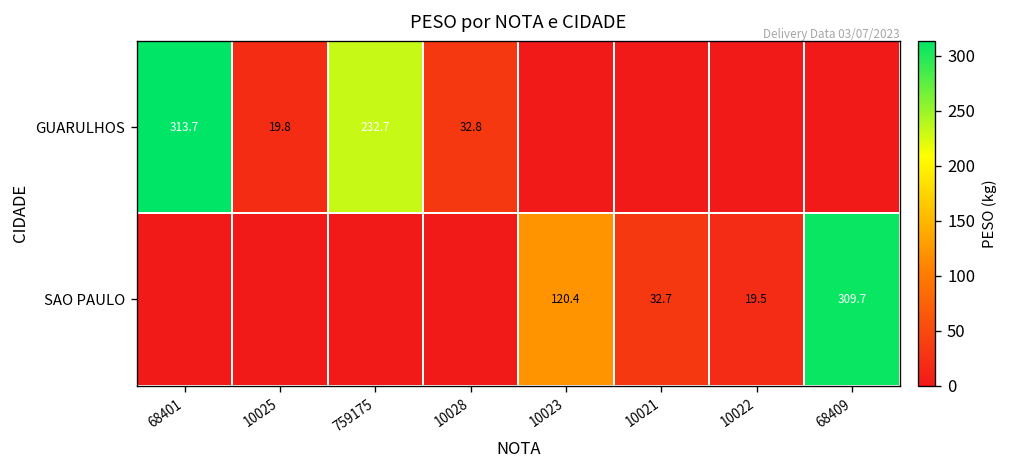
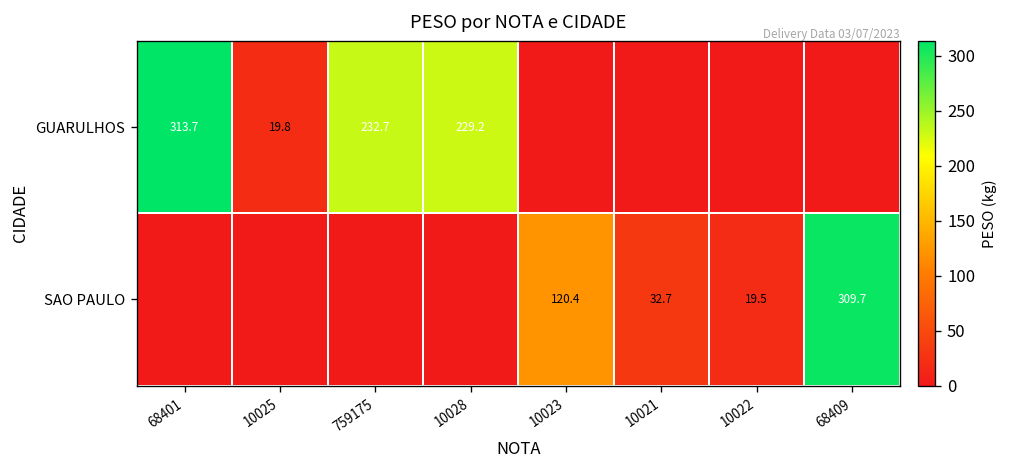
GUARULHOS, 10028: 32.8 -> 229.2
